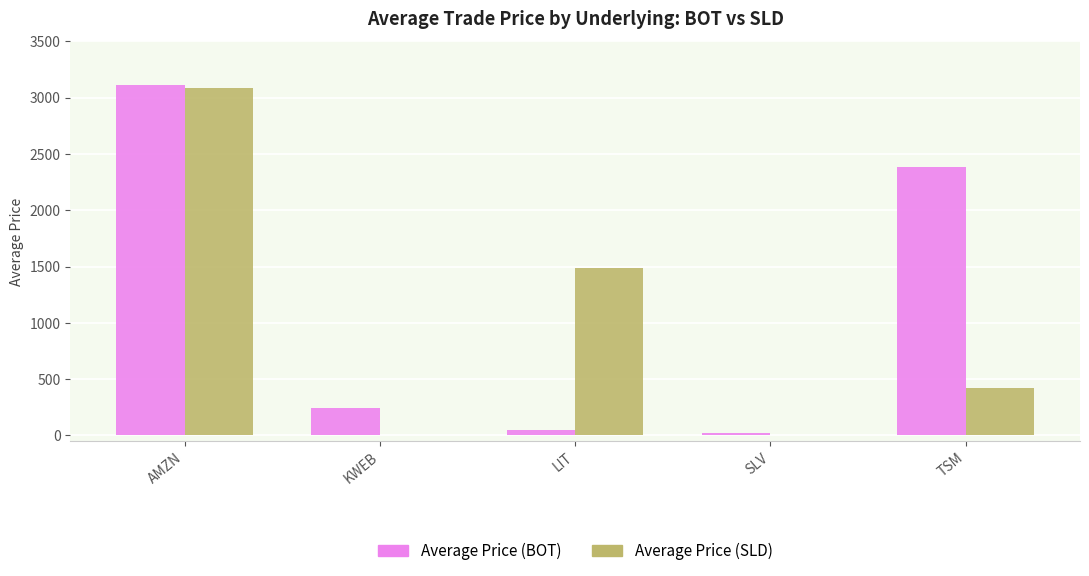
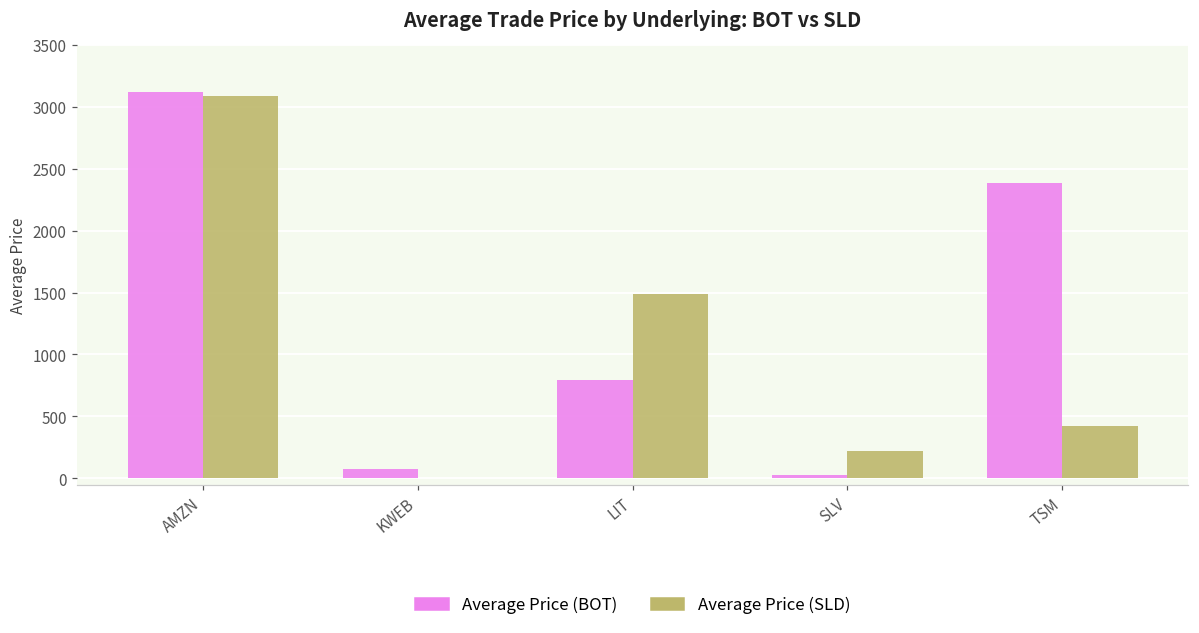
Average Price (BOT), KWEB: 240 -> 80
Average Price (BOT), LIT: 50 -> 800
Average Price (SLD), SLV: 0 -> 220
